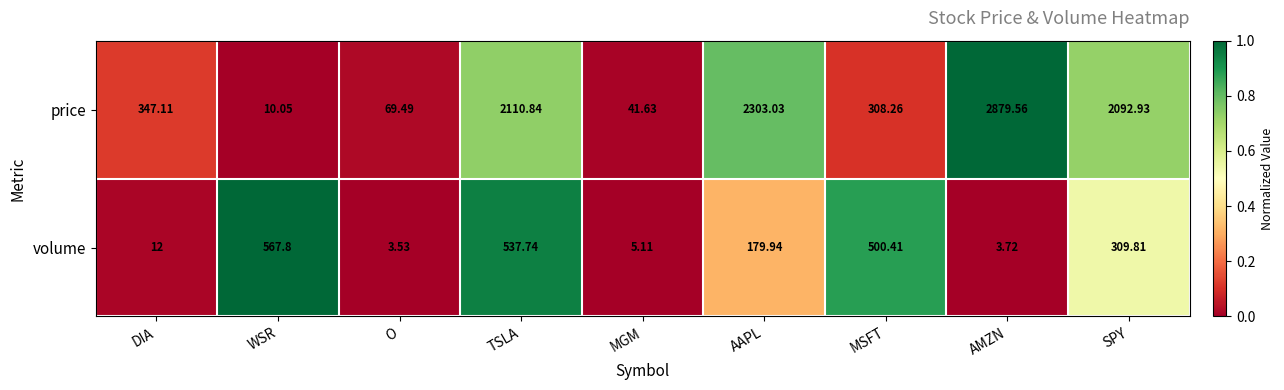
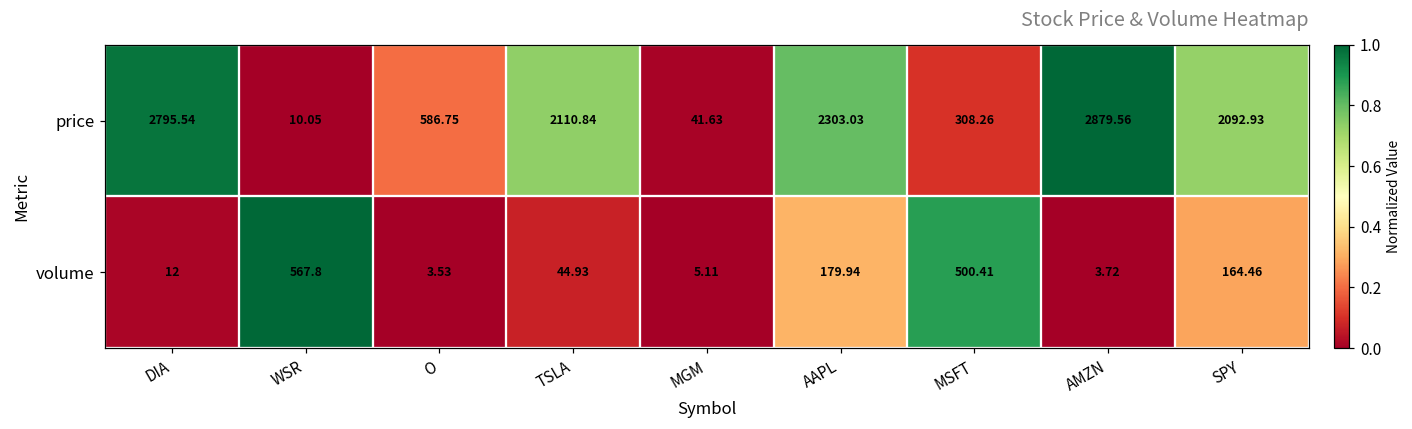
price, DIA: 347.11 -> 2795.54
price, O: 69.49 -> 586.75
volume, TSLA: 537.74 -> 44.93
volume, SPY: 309.81 -> 164.46
